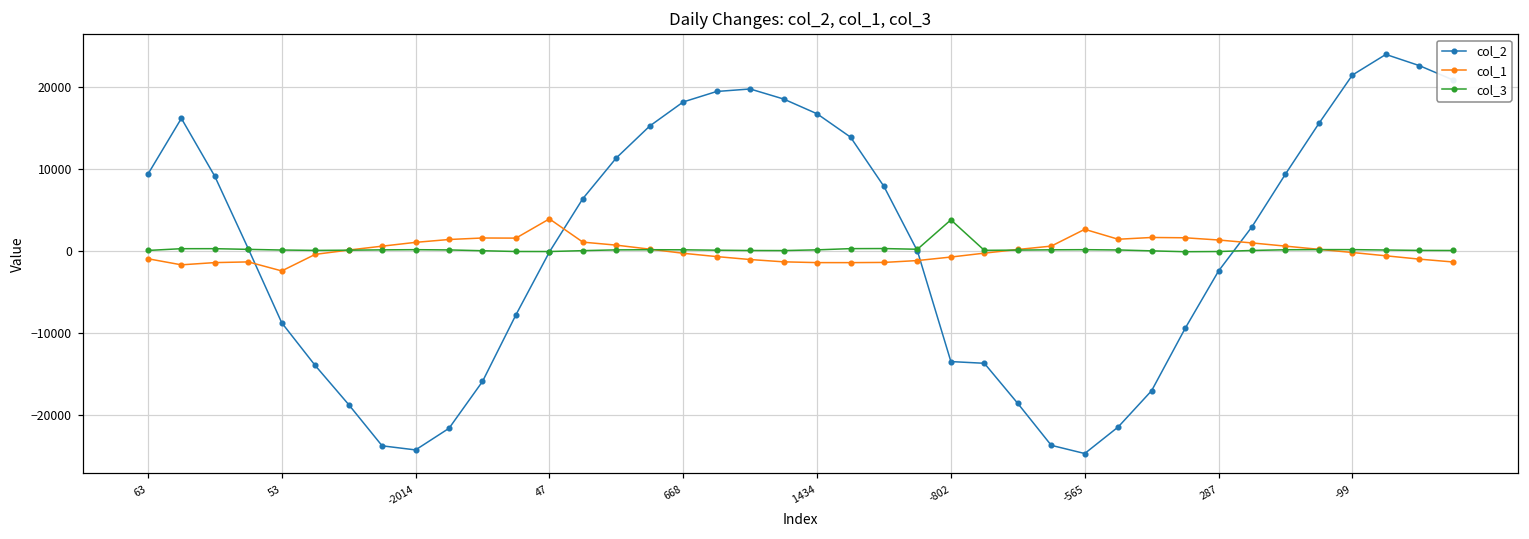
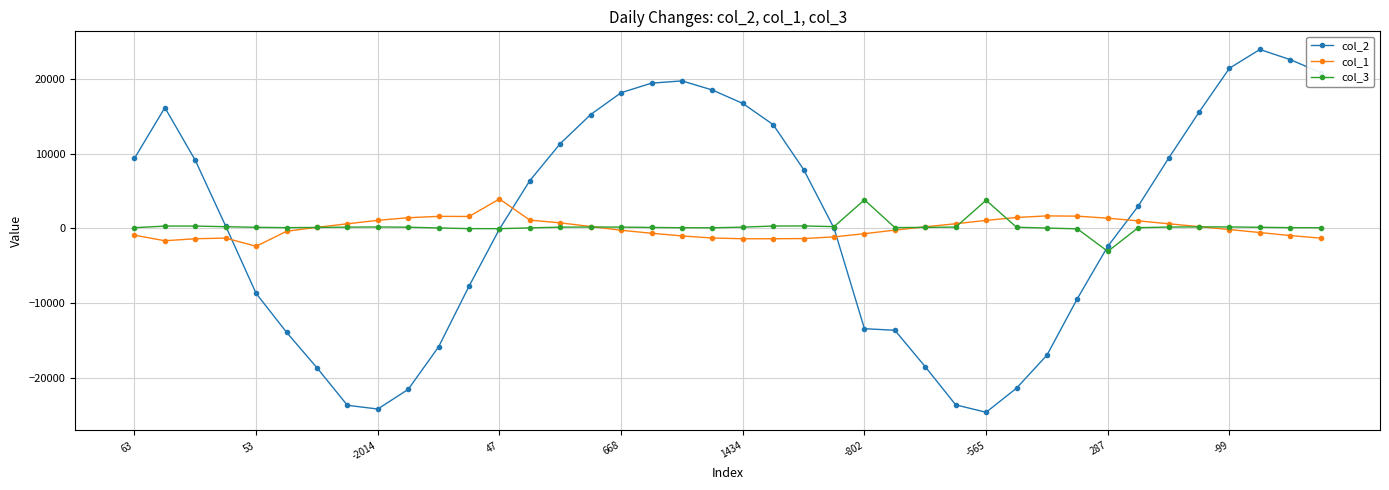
col_1, -565: 3000 -> 1000
col_3, -565: 0 -> 4000
col_3, 287: 0 -> -3000
